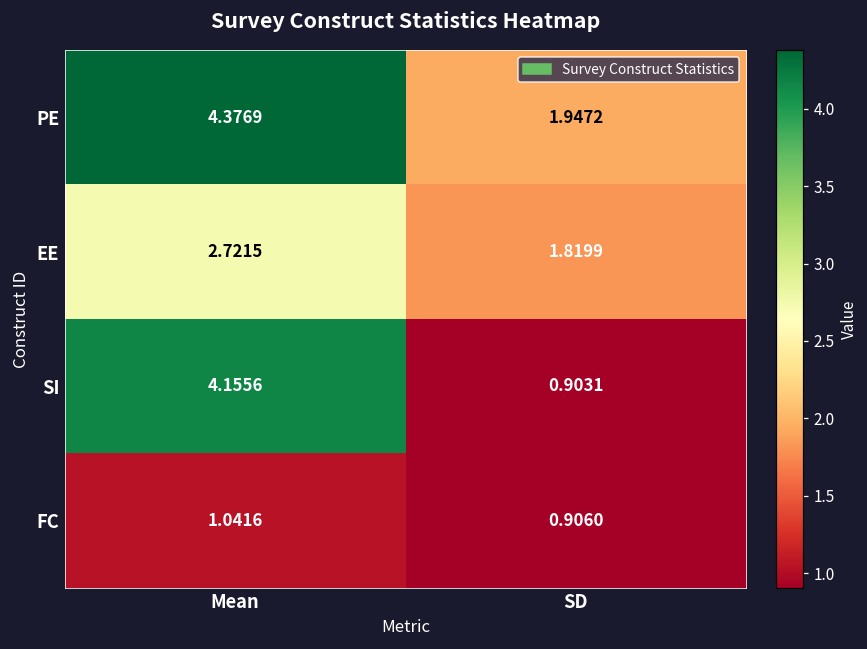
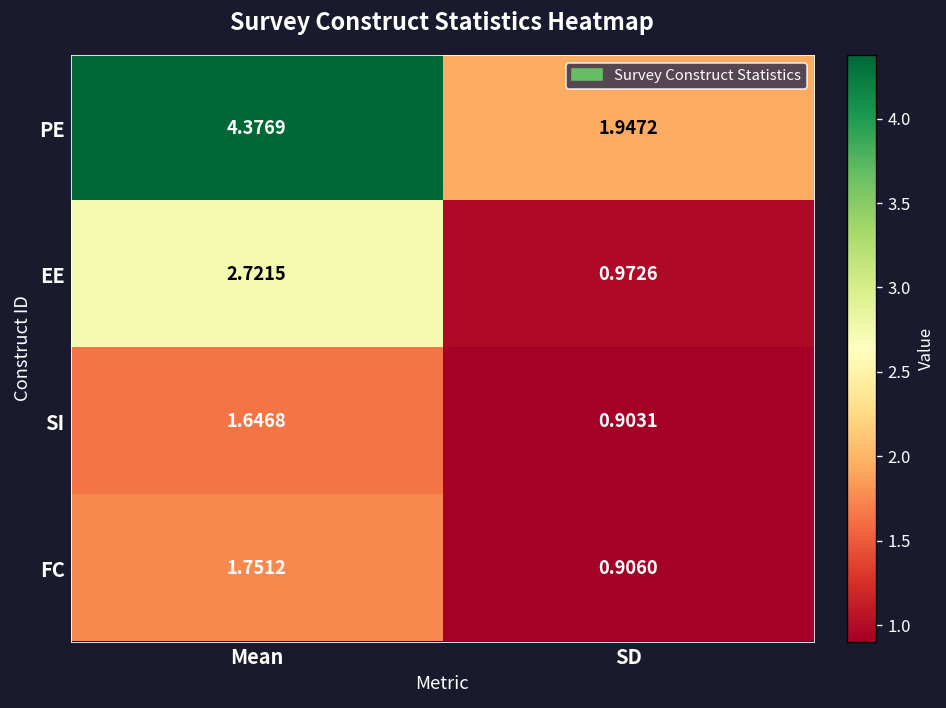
EE, SD: 1.8199 -> 0.9726
SI, Mean: 4.1556 -> 1.6468
FC, Mean: 1.0416 -> 1.7512
